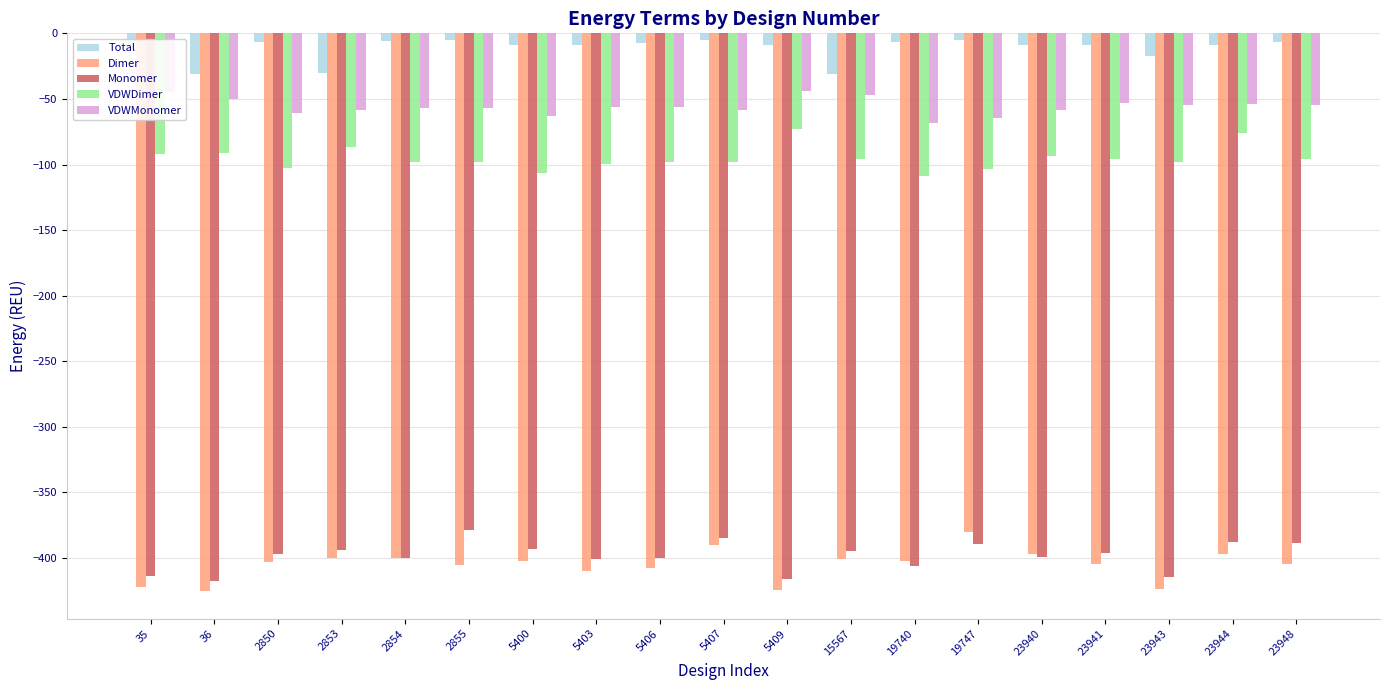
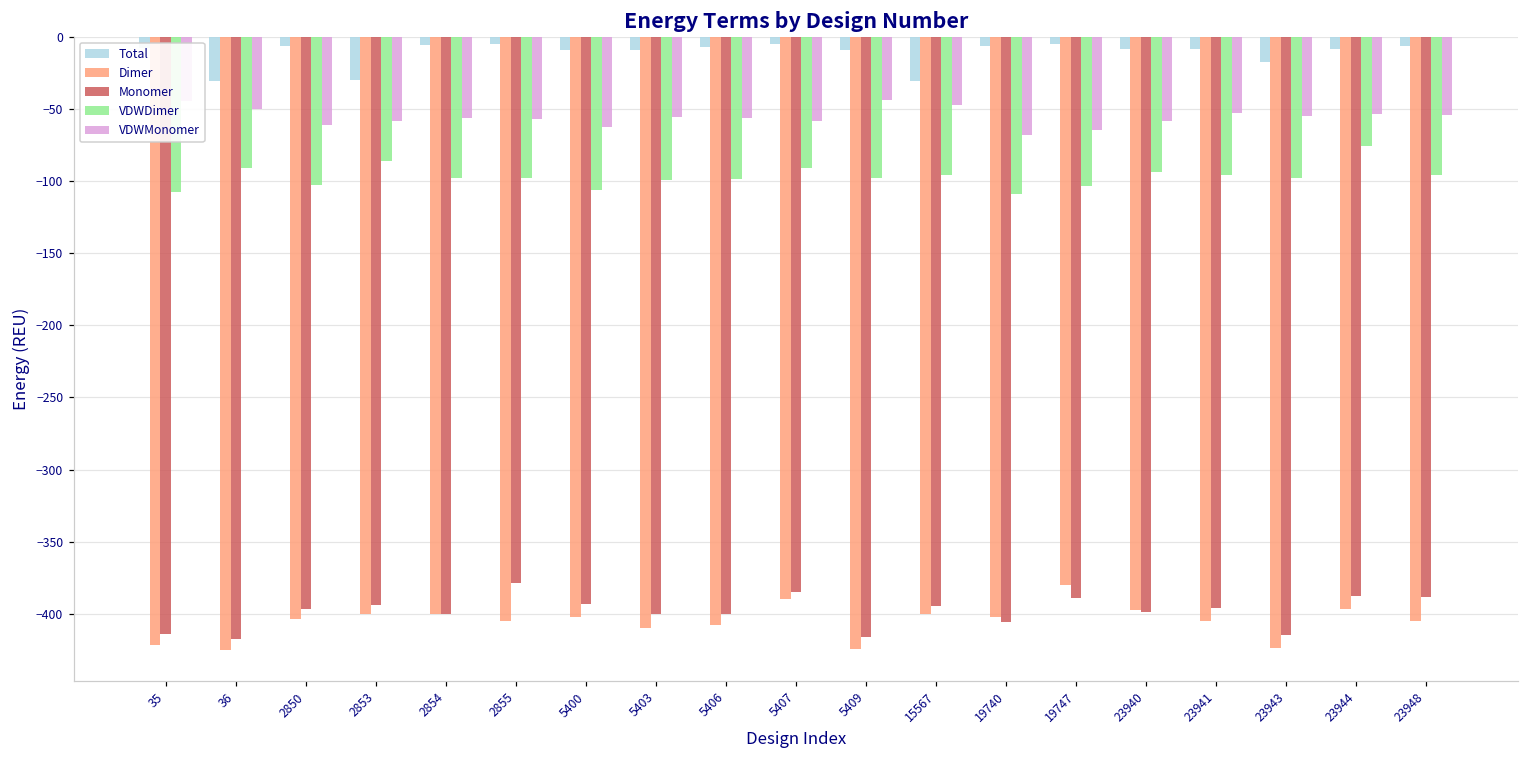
VDWDimer, 35: -92 -> -108
VDWDimer, 5407: -98 -> -91
VDWDimer, 5409: -73 -> -98
